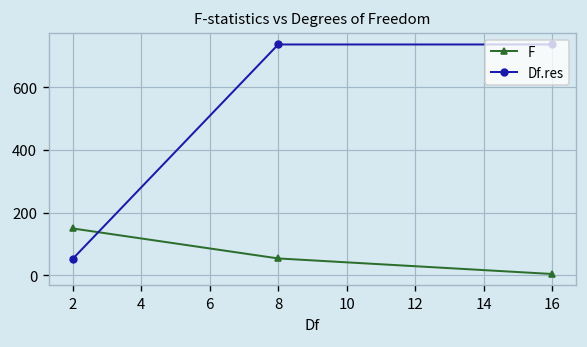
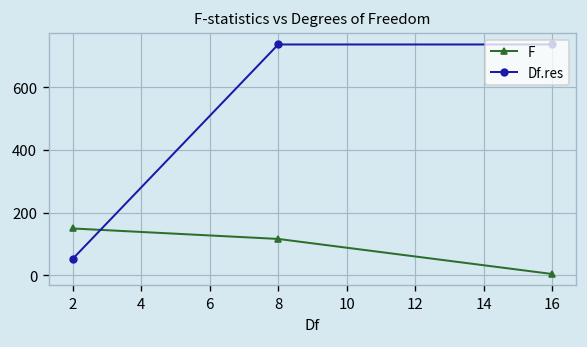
F, 8: 50 -> 120
